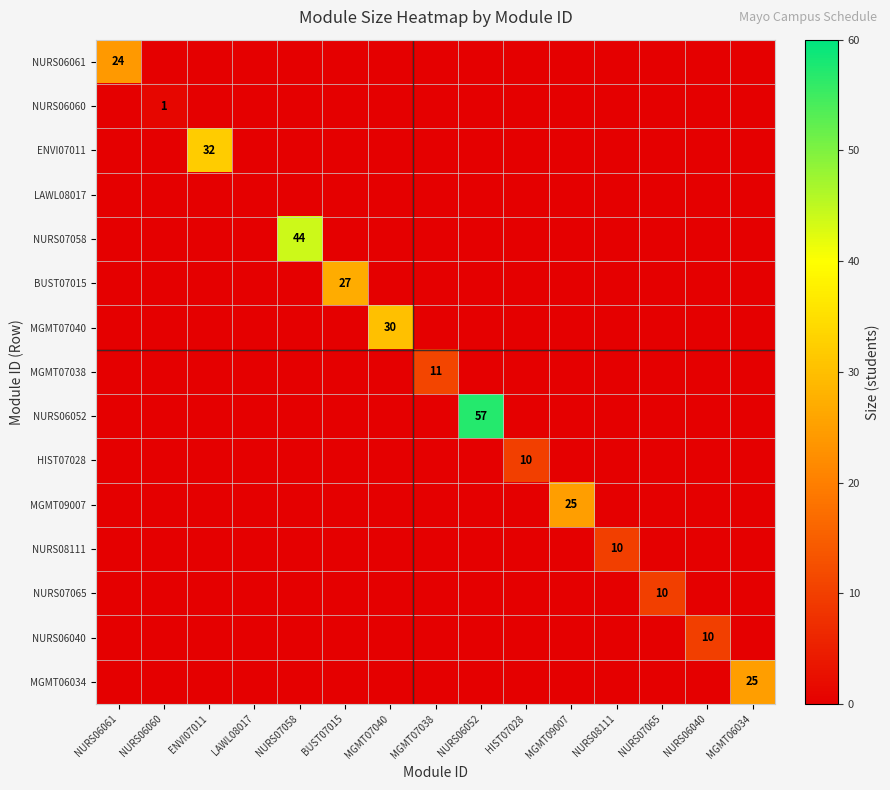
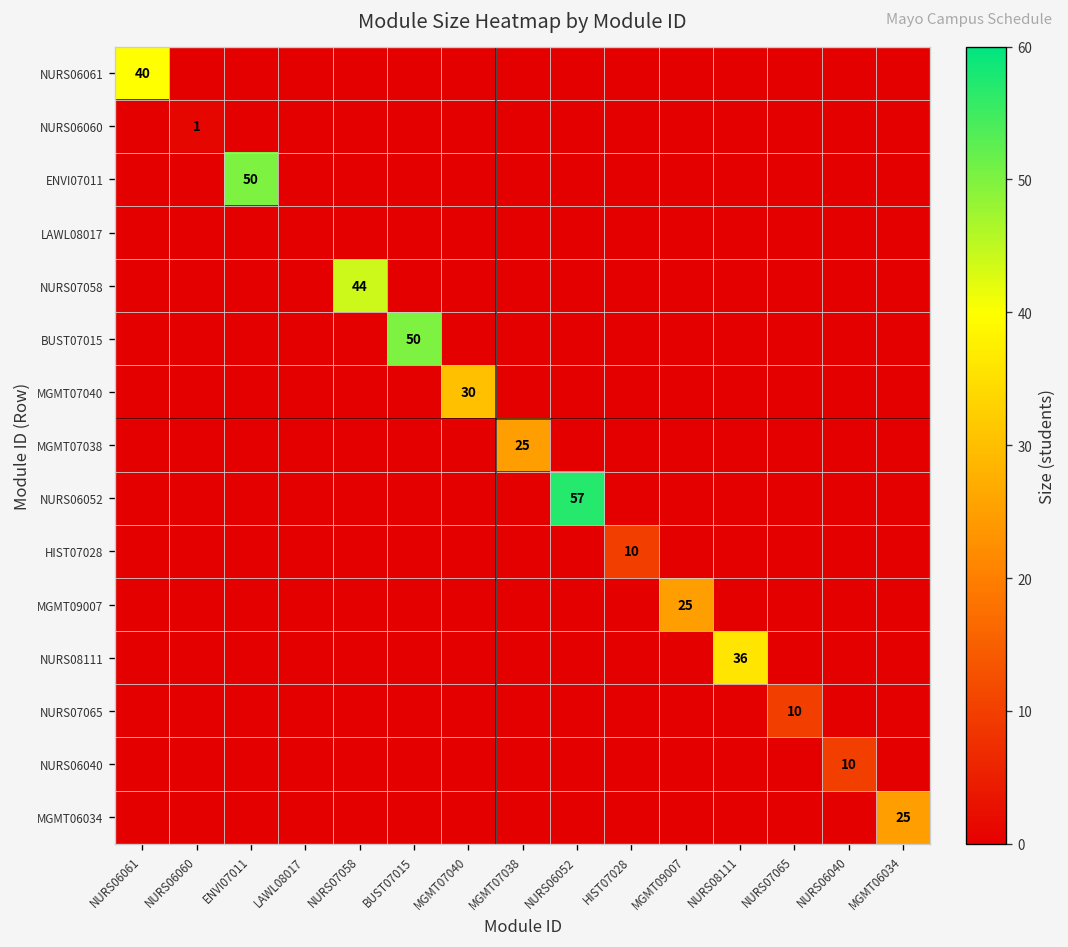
NURS06061, NURS06061: 24 -> 40
ENVI07011, ENVI07011: 32 -> 50
BUST07015, BUST07015: 27 -> 50
MGMT07038, MGMT07038: 11 -> 25
NURS08111, NURS08111: 10 -> 36
